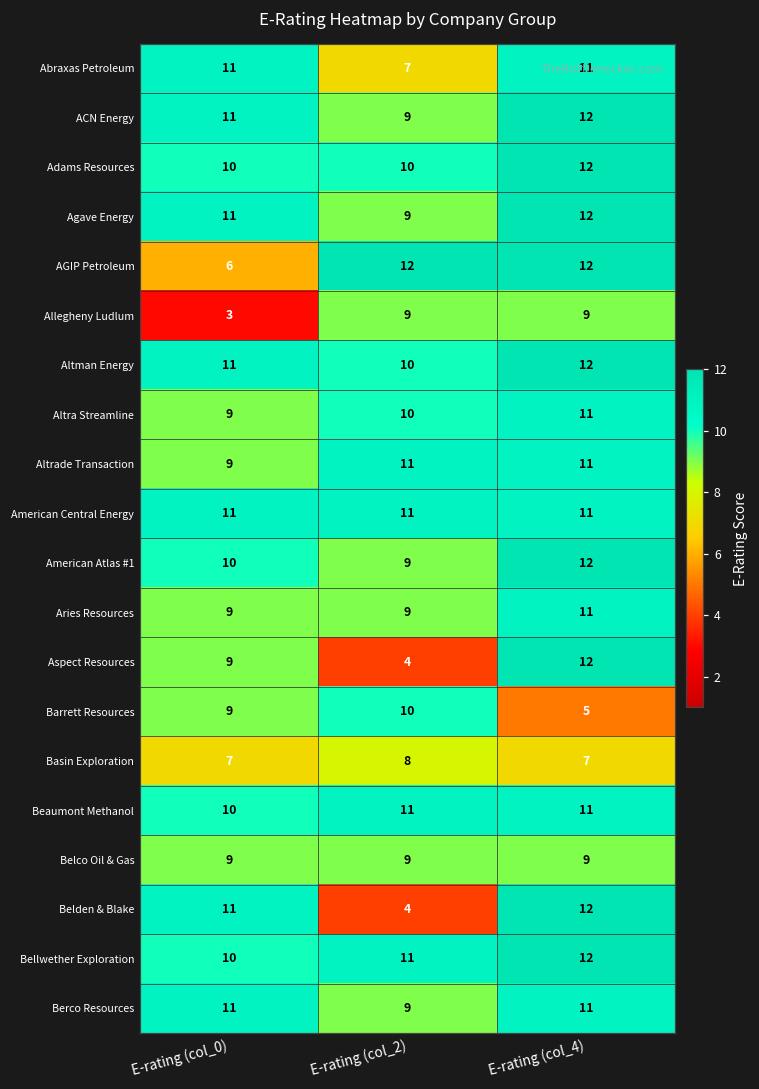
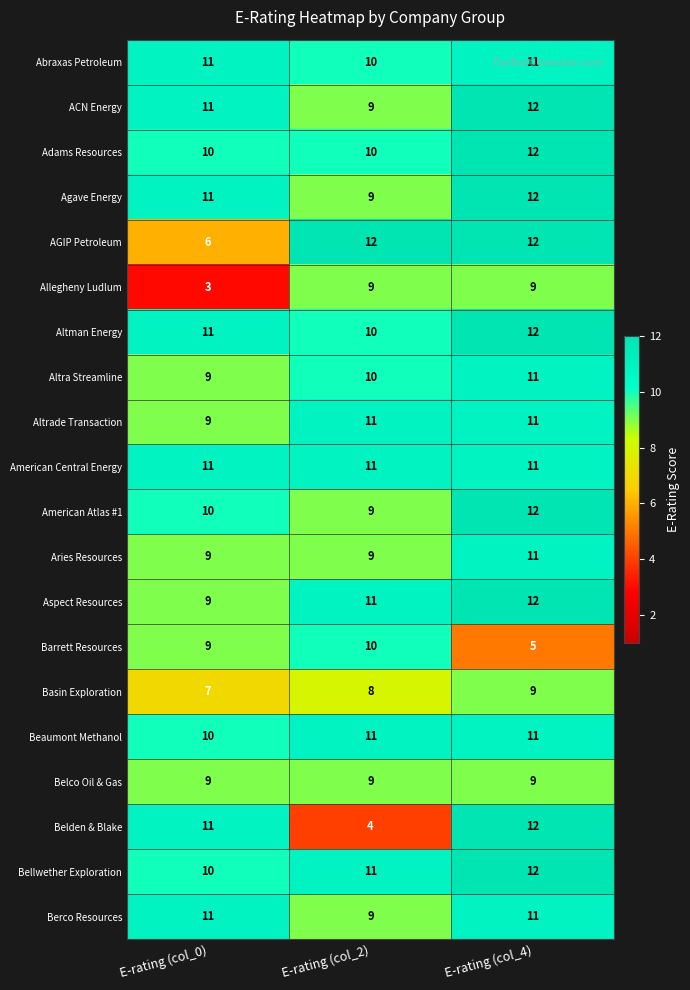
Abraxas Petroleum, E-rating (col_2): 7 -> 10
Aspect Resources, E-rating (col_2): 4 -> 11
Basin Exploration, E-rating (col_4): 7 -> 9
